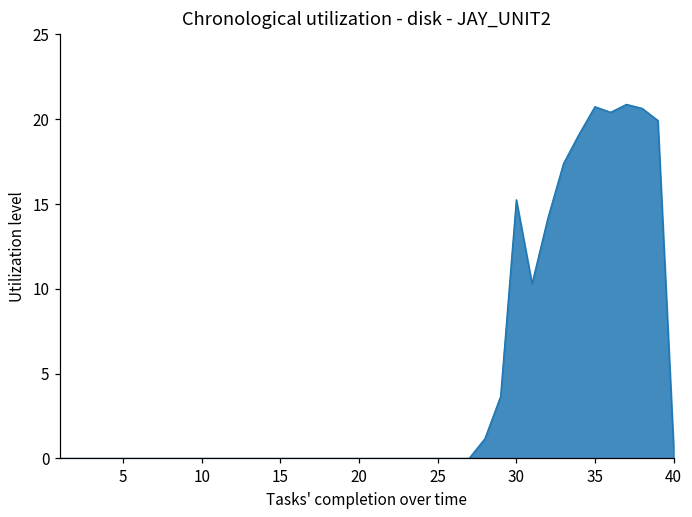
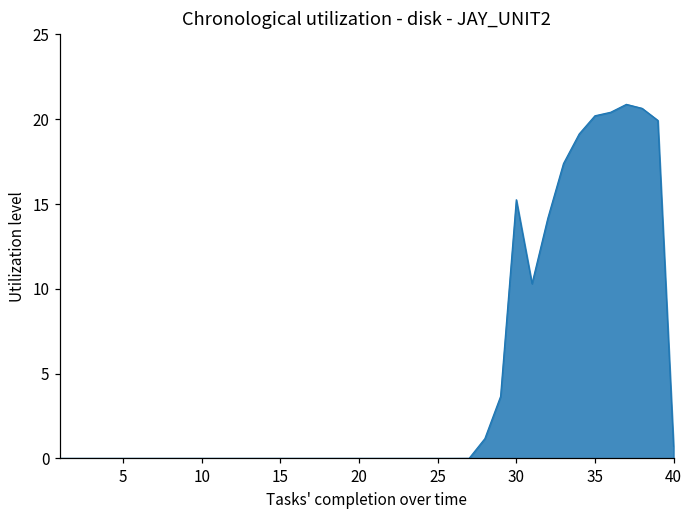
35: 20.7 -> 20.2
